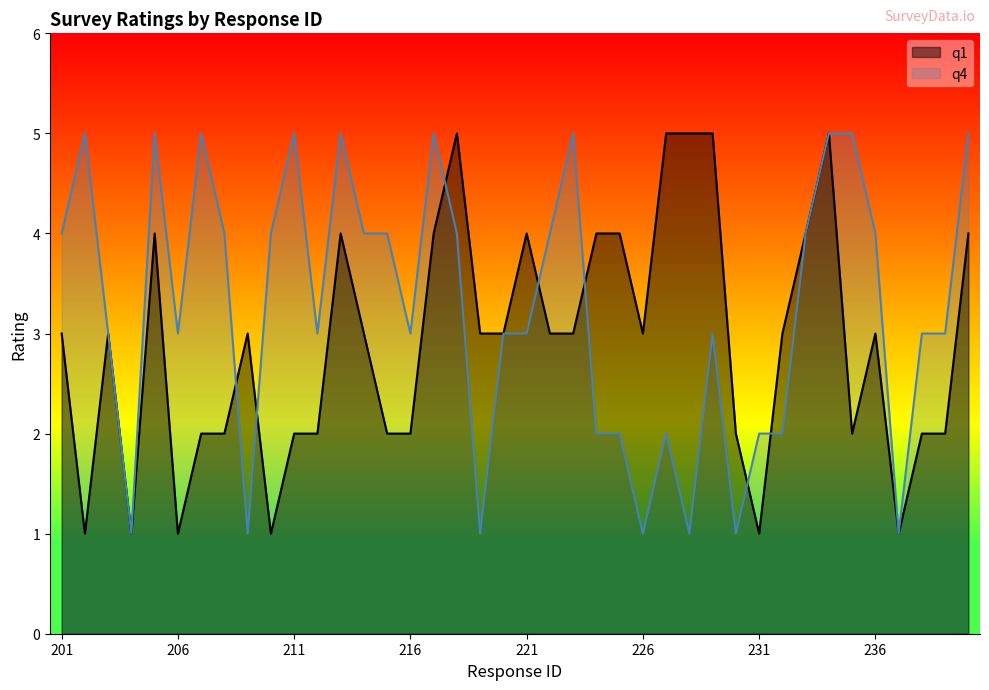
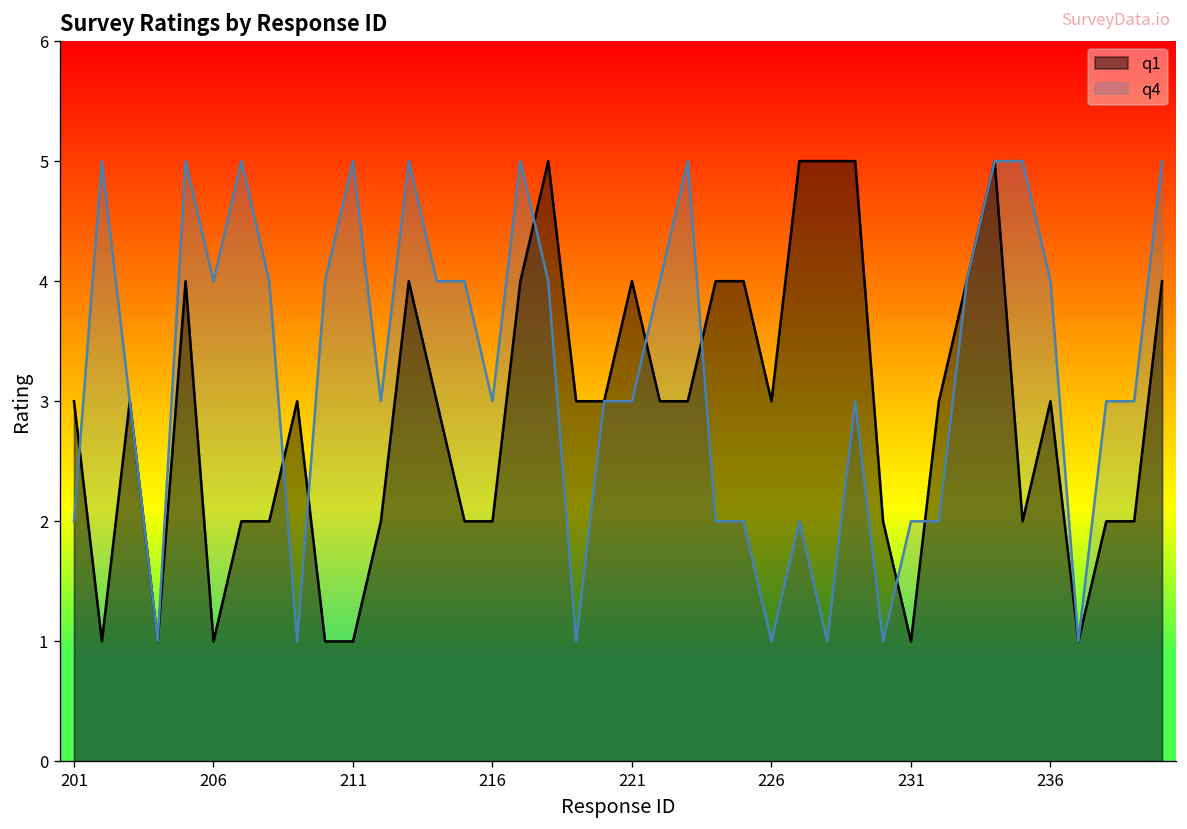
q4, 201: 4 -> 2
q4, 206: 3 -> 4
q1, 211: 2 -> 1
